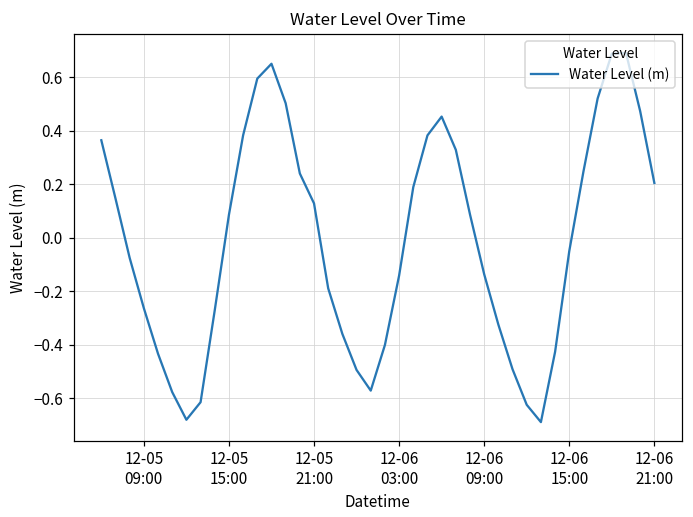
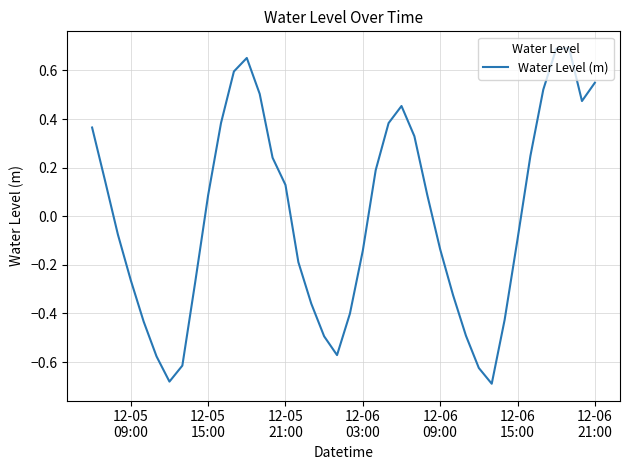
12-06 15:00: -0.05 -> -0.10
12-06 21:00: 0.21 -> 0.55
